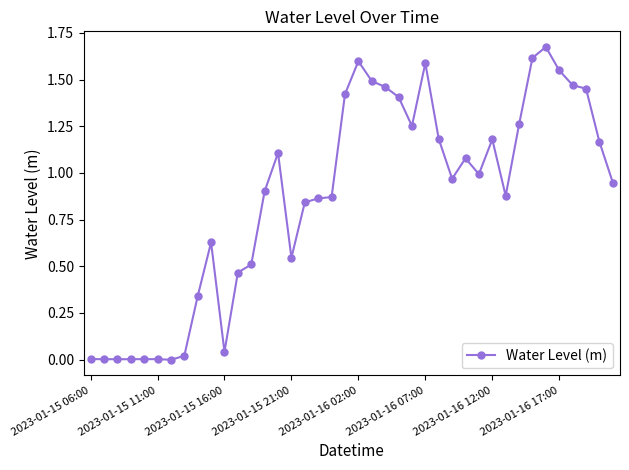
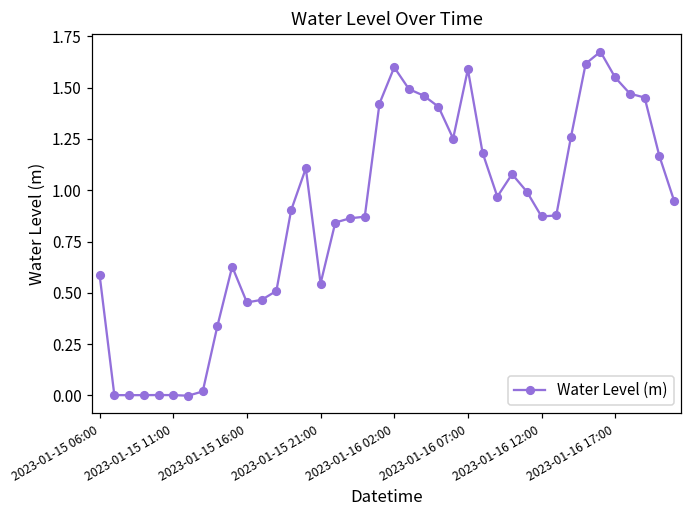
2023-01-15 06:00: 0.00 -> 0.59
2023-01-15 16:00: 0.04 -> 0.45
2023-01-16 12:00: 1.18 -> 0.87
